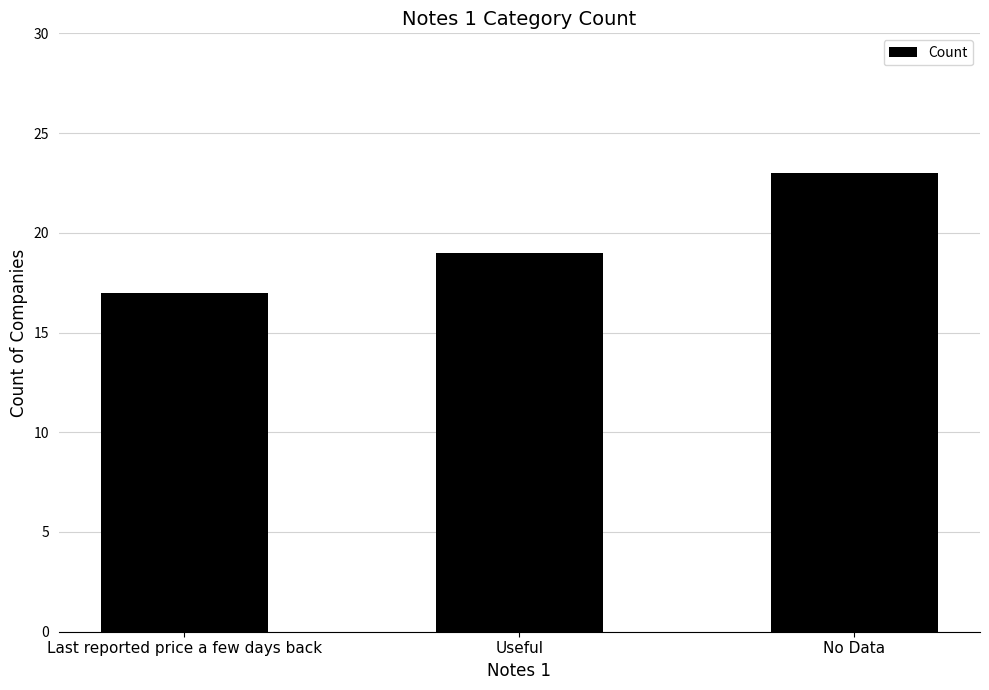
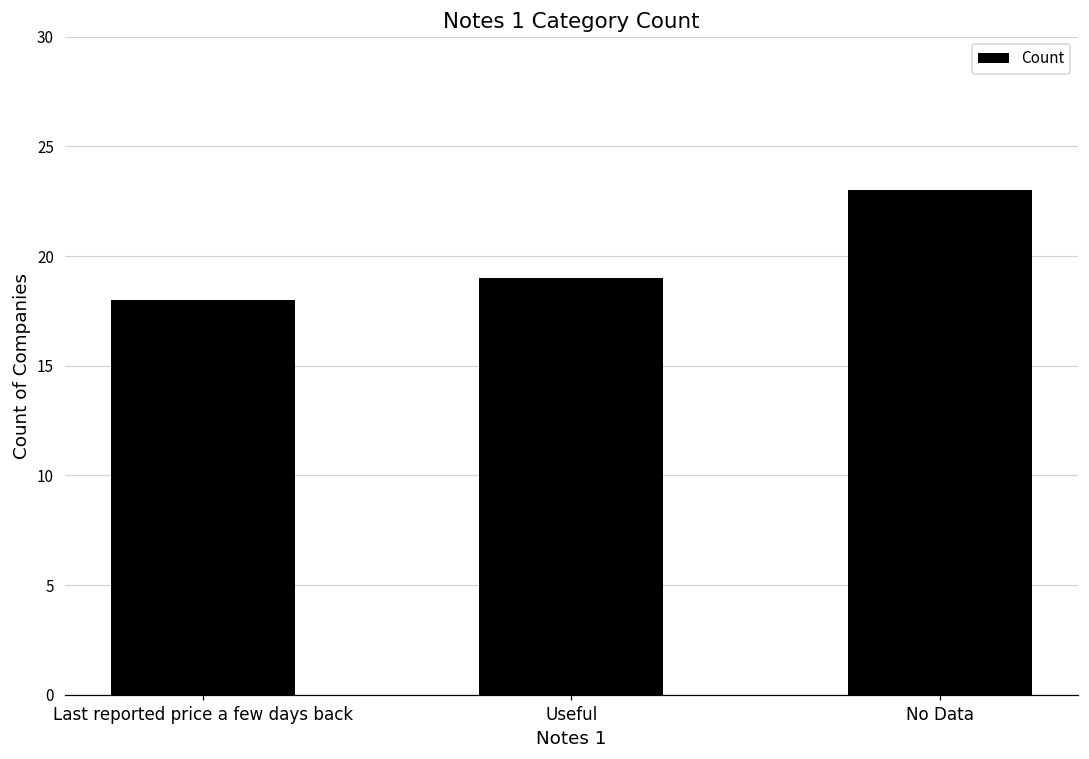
Last reported price a few days back: 17 -> 18
